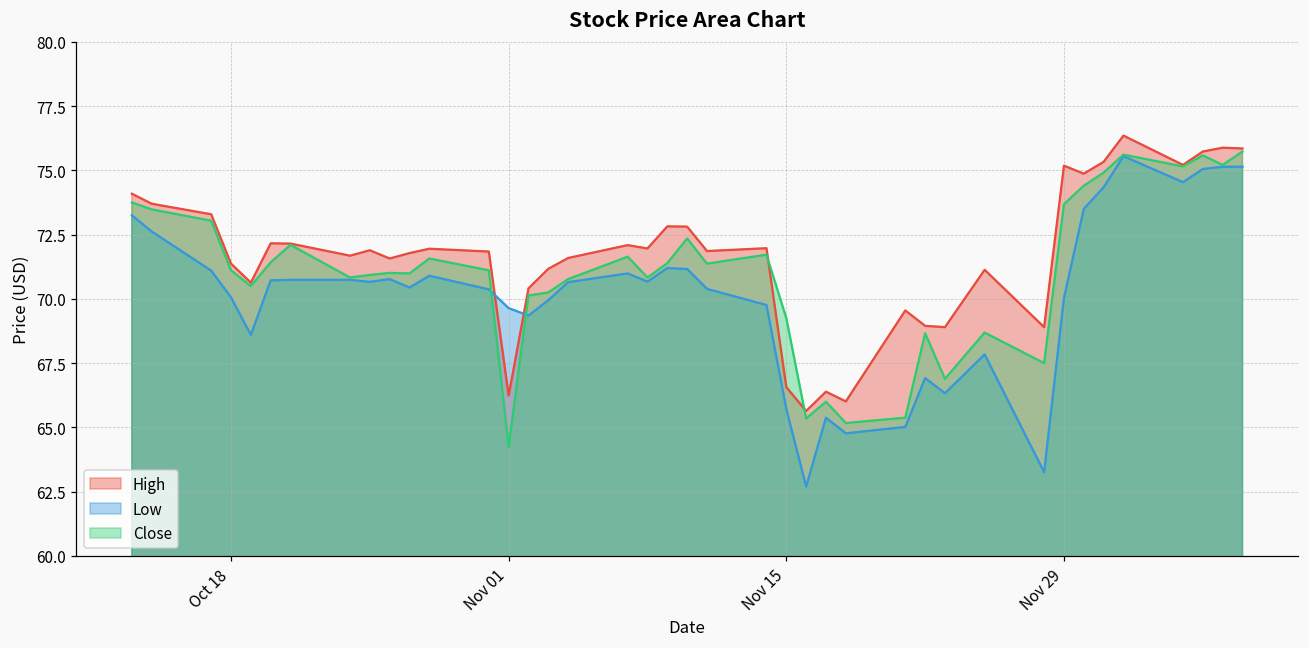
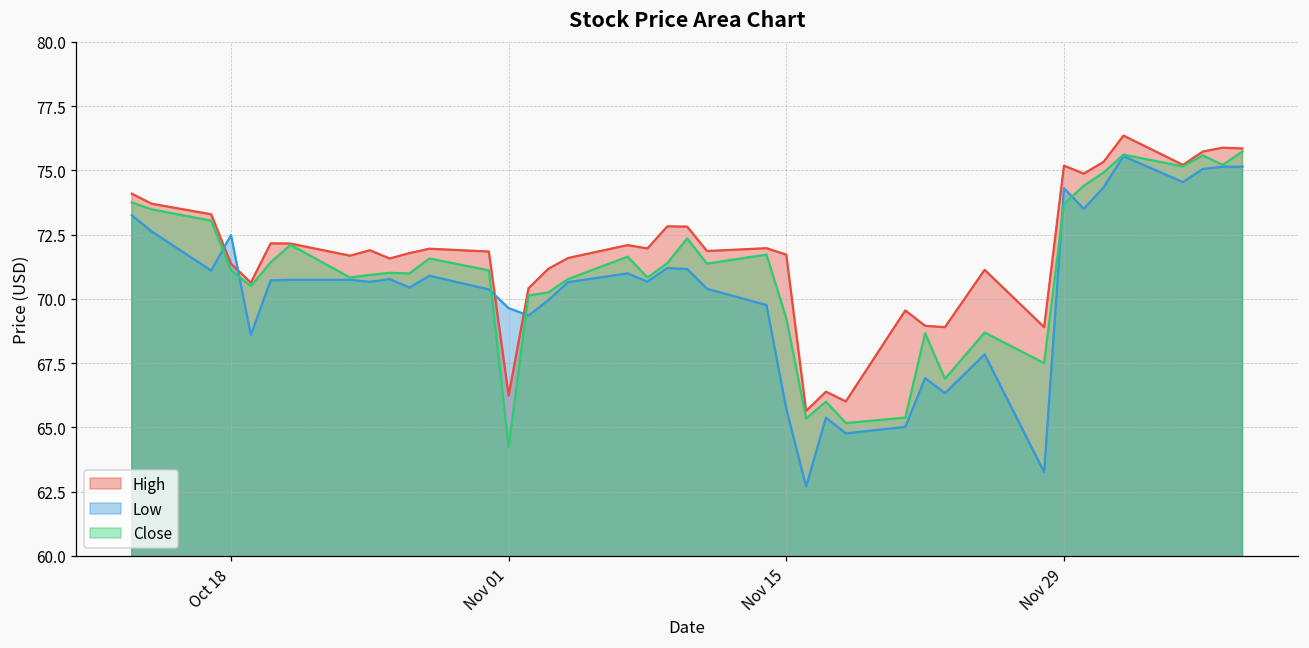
Low, Oct 18: 70.1 -> 72.5
High, Nov 15: 66.6 -> 71.7
Low, Nov 29: 70.0 -> 74.3
